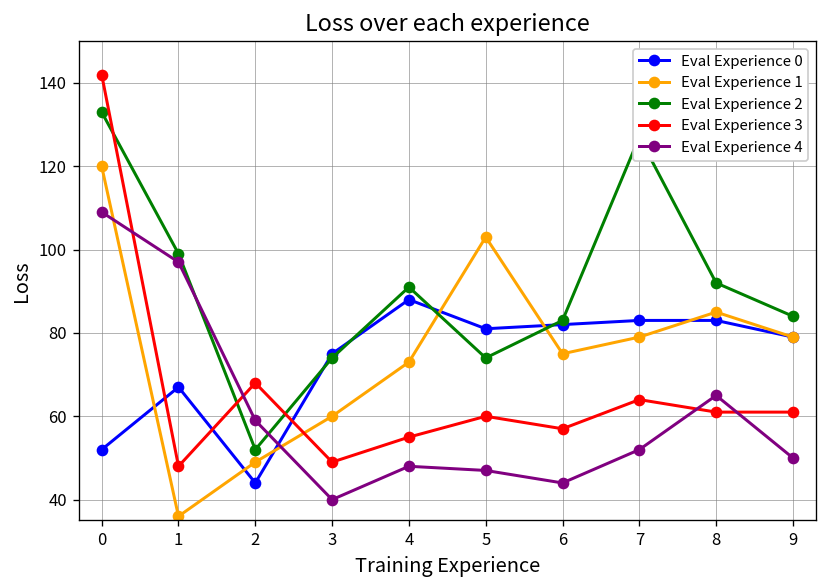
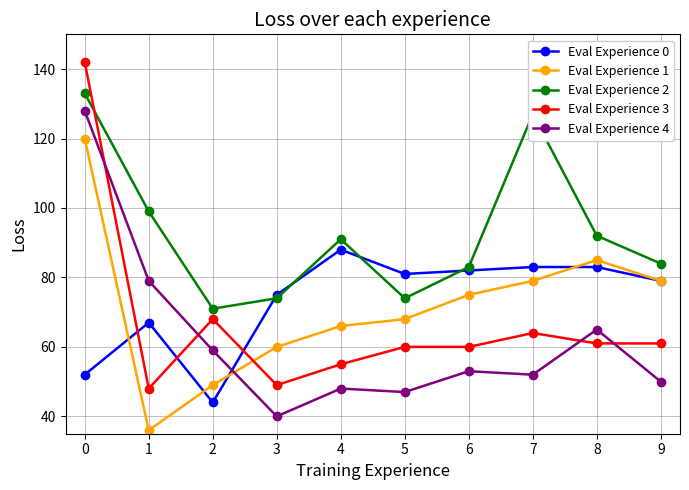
Eval Experience 4, 0: 109 -> 128
Eval Experience 4, 1: 97 -> 79
Eval Experience 2, 2: 52 -> 71
Eval Experience 1, 4: 73 -> 66
Eval Experience 1, 5: 103 -> 68
Eval Experience 3, 6: 57 -> 60
Eval Experience 4, 6: 44 -> 53
